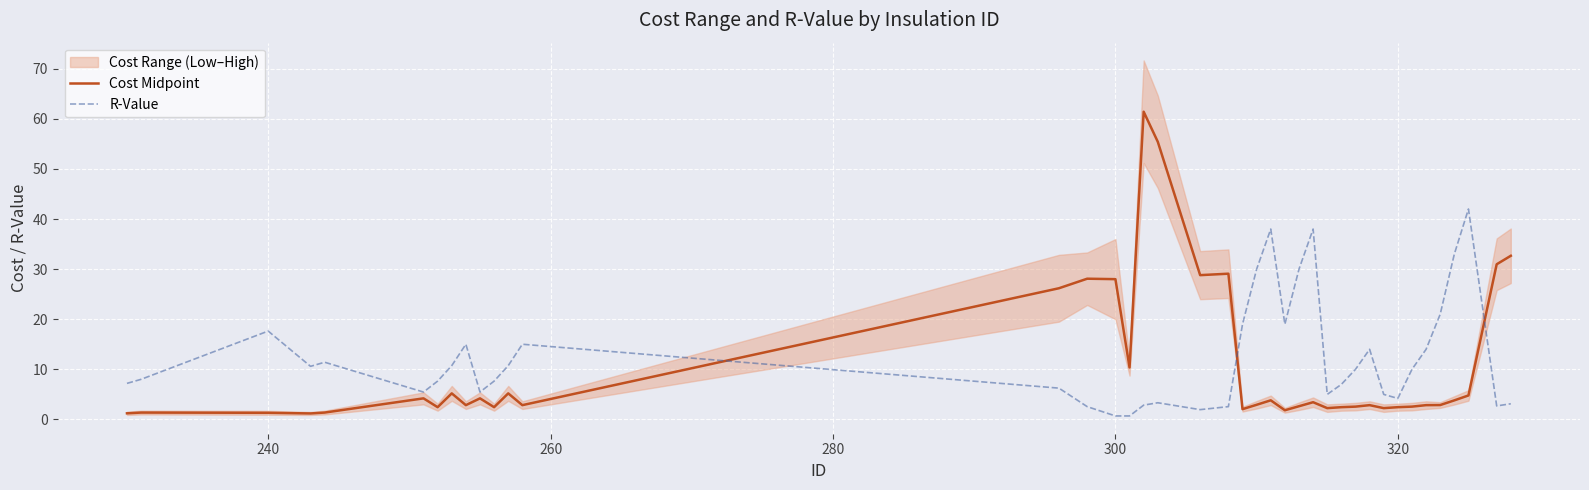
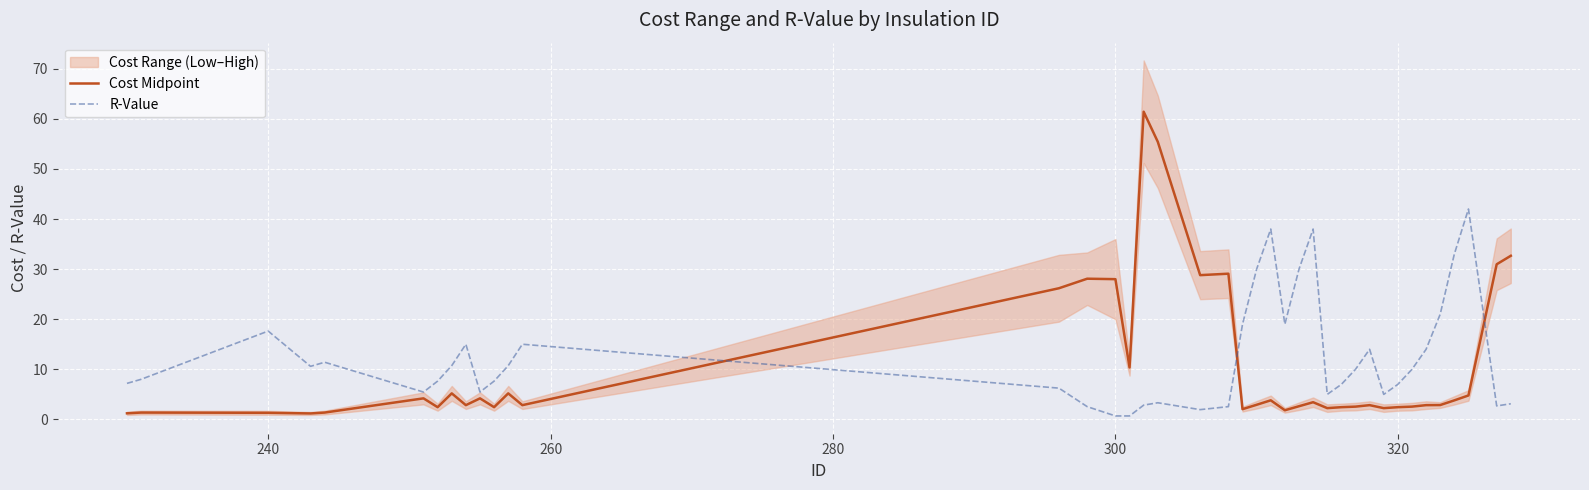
R-Value, 320: 4 -> 7
